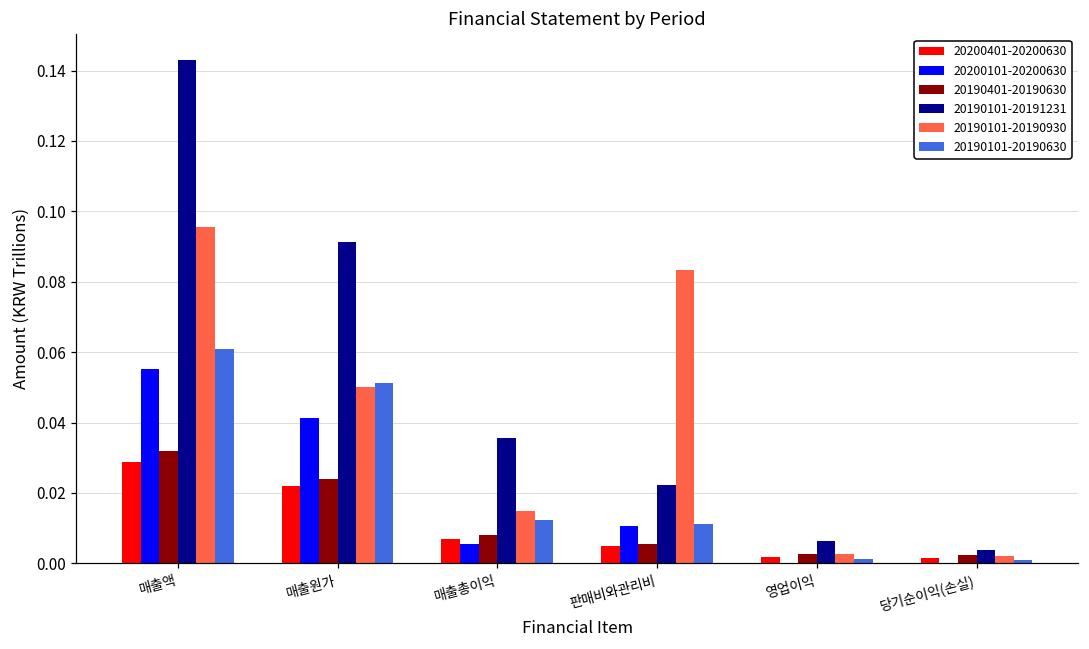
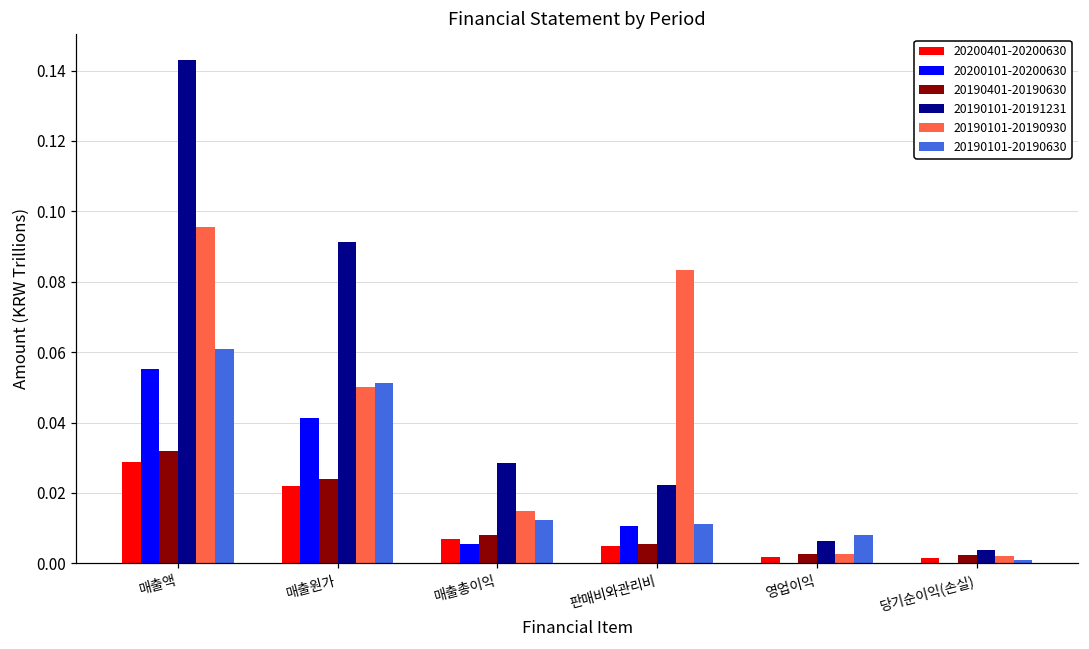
20190101-20191231, 매출총이익: 0.036 -> 0.029
20190101-20190630, 영업이익: 0.001 -> 0.008
